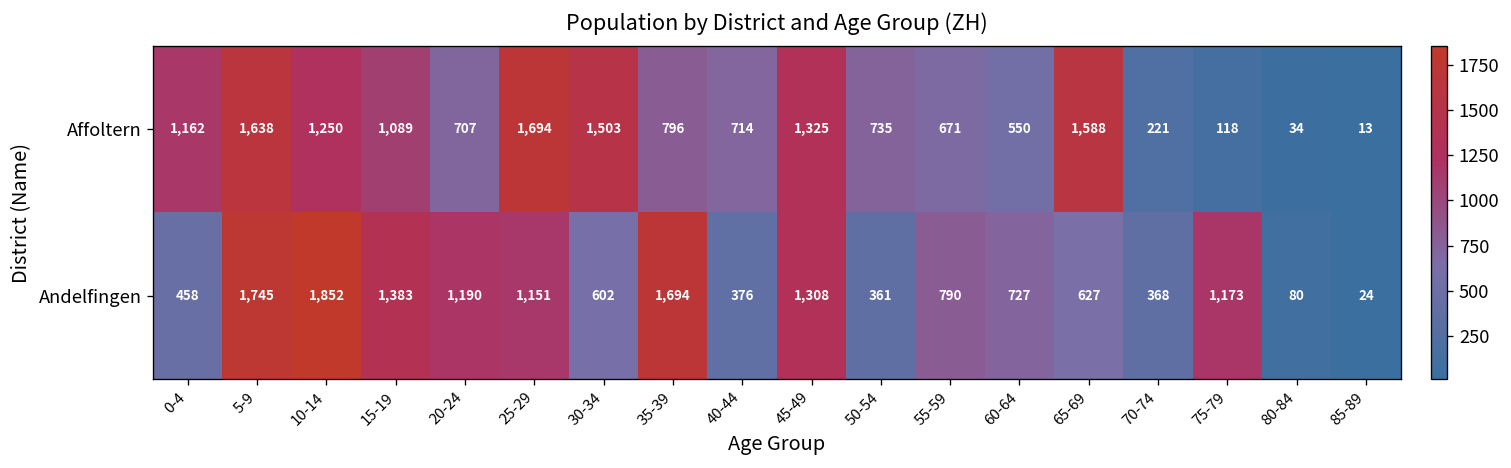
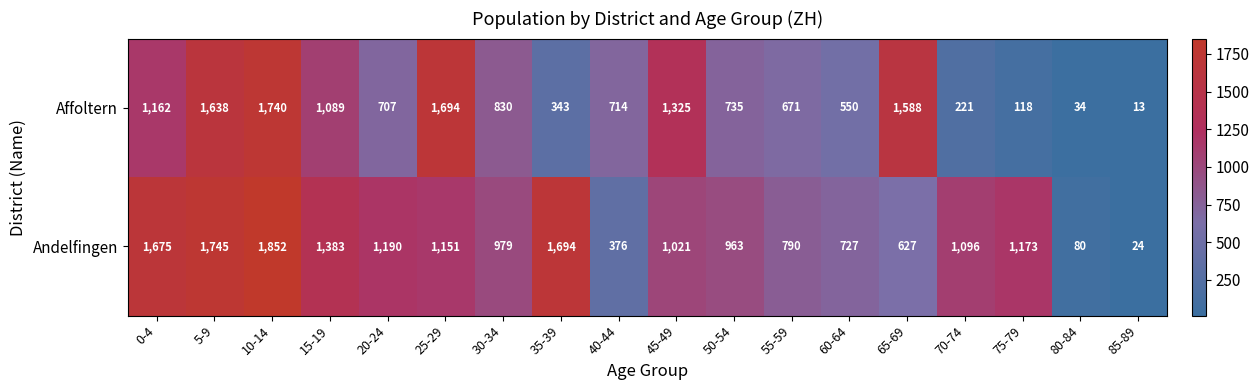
Affoltern, 10-14: 1,250 -> 1,740
Affoltern, 30-34: 1,503 -> 830
Affoltern, 35-39: 796 -> 343
Andelfingen, 0-4: 458 -> 1,675
Andelfingen, 30-34: 602 -> 979
Andelfingen, 45-49: 1,308 -> 1,021
Andelfingen, 50-54: 361 -> 963
Andelfingen, 70-74: 368 -> 1,096
